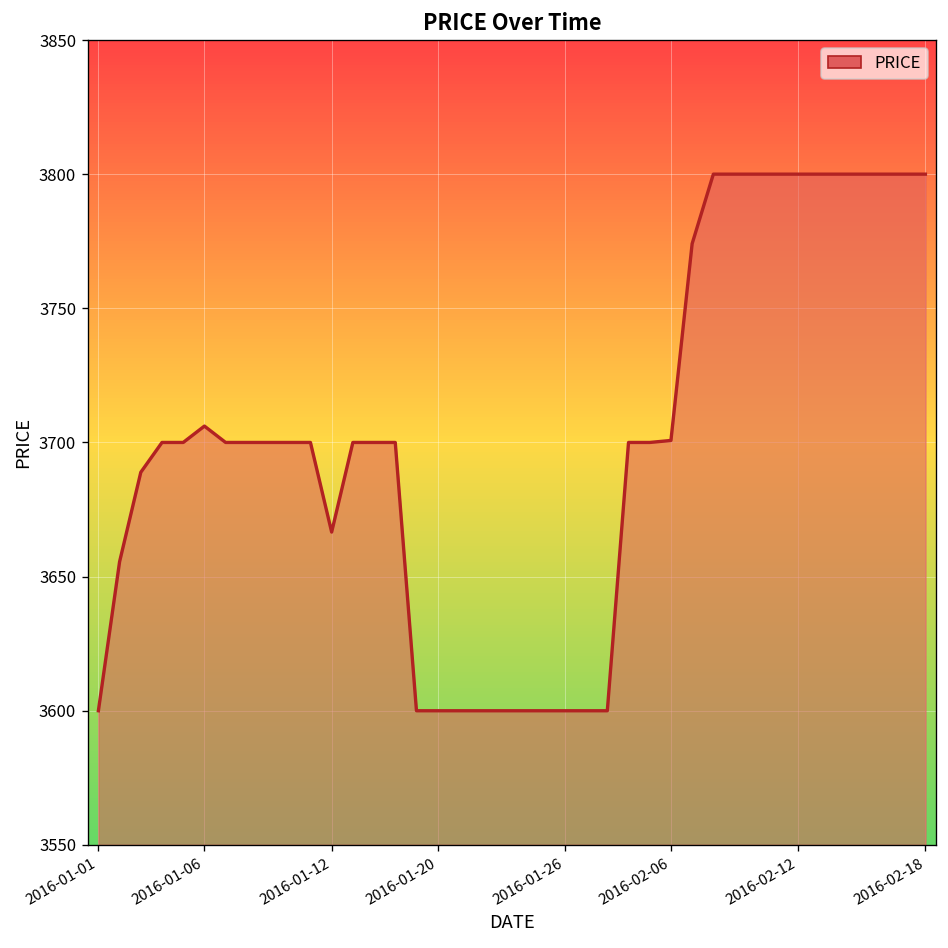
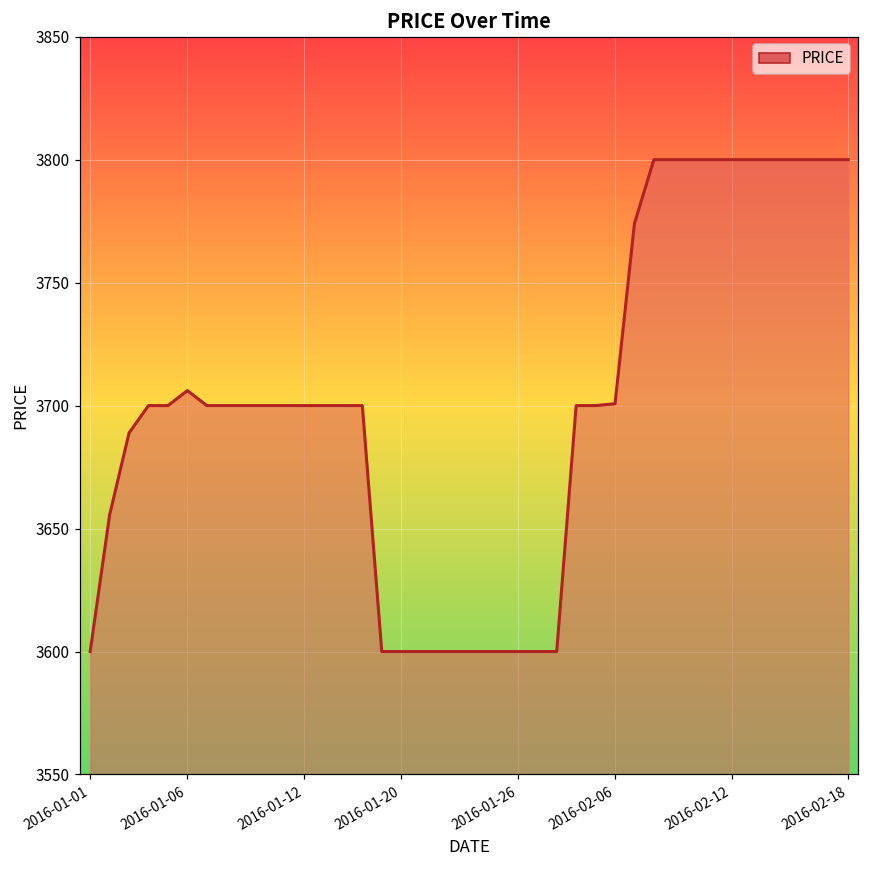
2016-01-12: 3667 -> 3700
